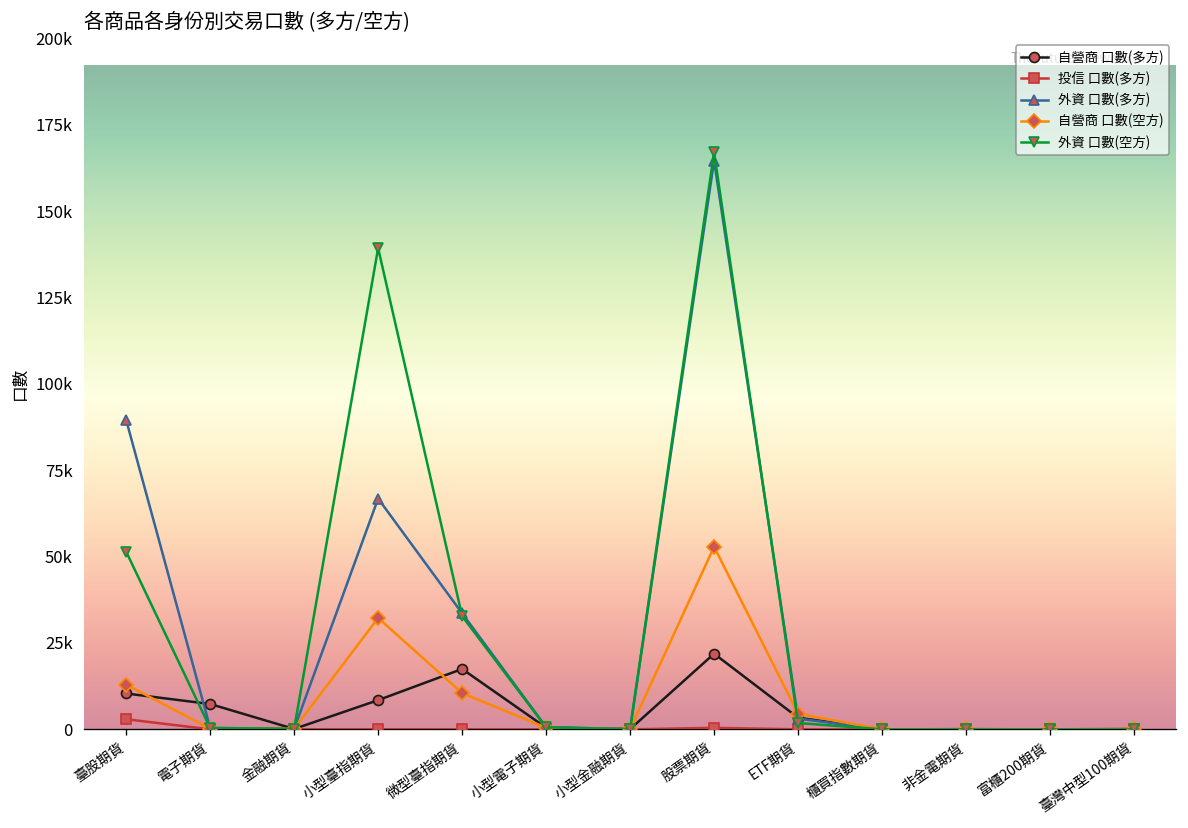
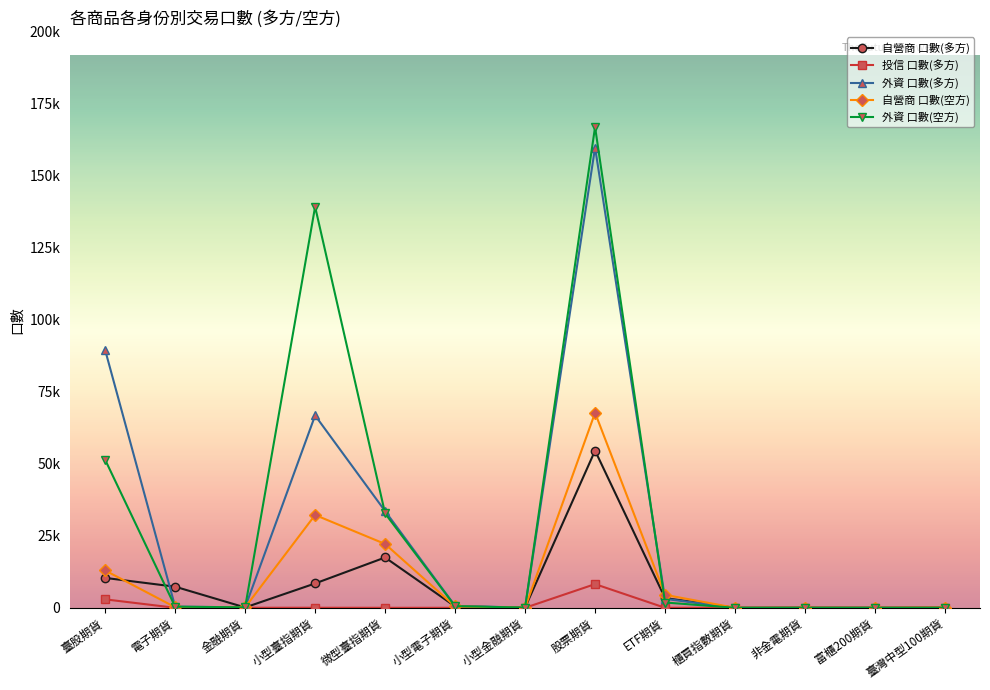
自營商 口數(空方), 微型臺指期貨: 10000 -> 22000
自營商 口數(多方), 股票期貨: 22000 -> 55000
投信 口數(多方), 股票期貨: 0 -> 8000
外資 口數(多方), 股票期貨: 165000 -> 160000
自營商 口數(空方), 股票期貨: 53000 -> 68000
